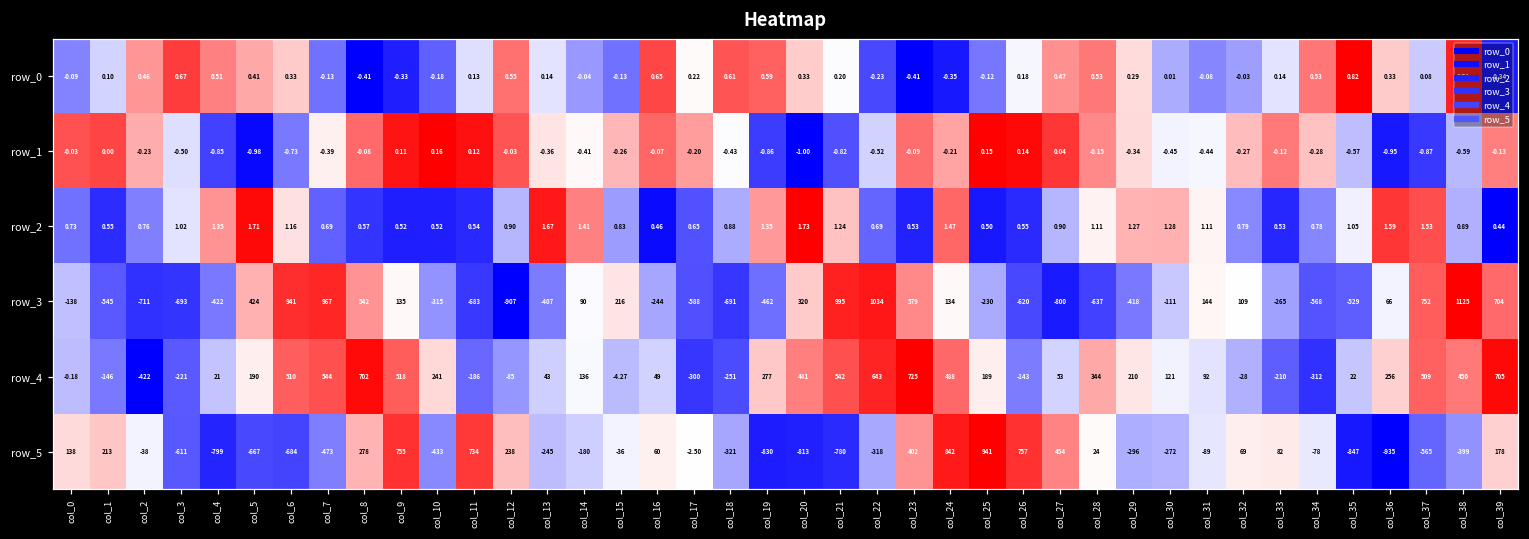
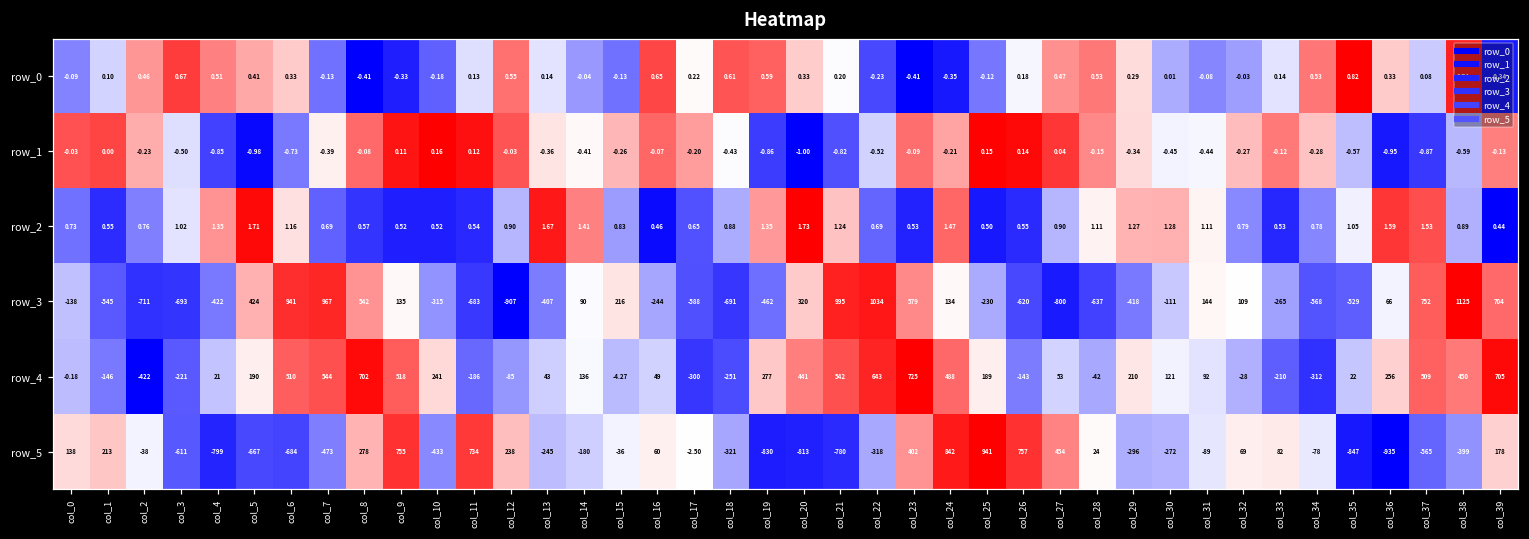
row_4, col_28: 344 -> -42
